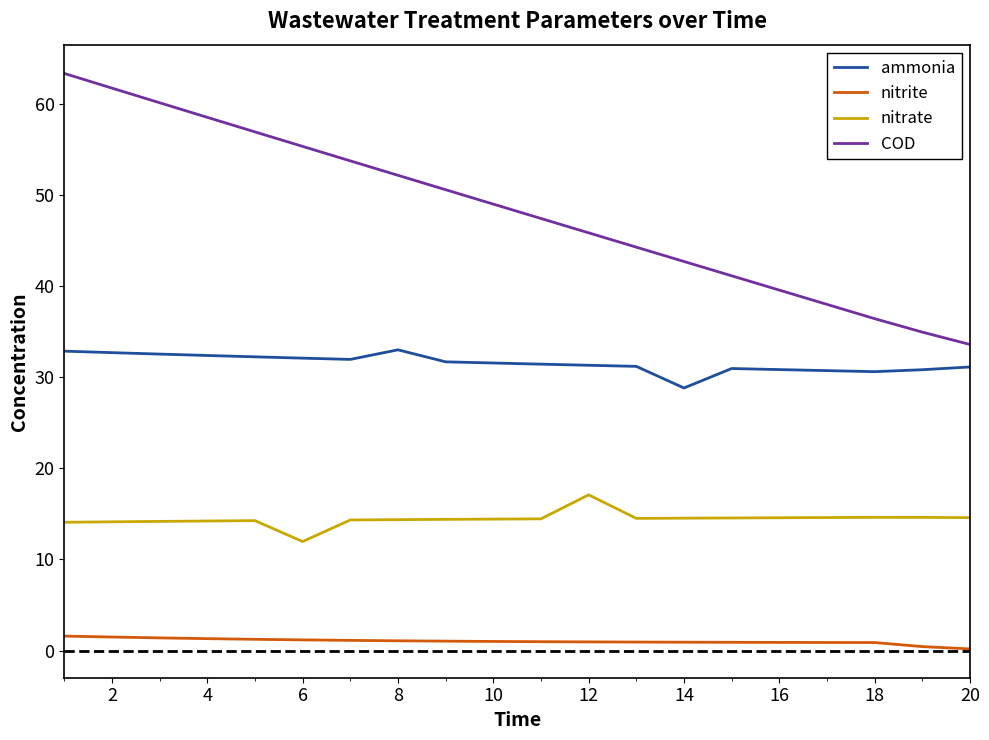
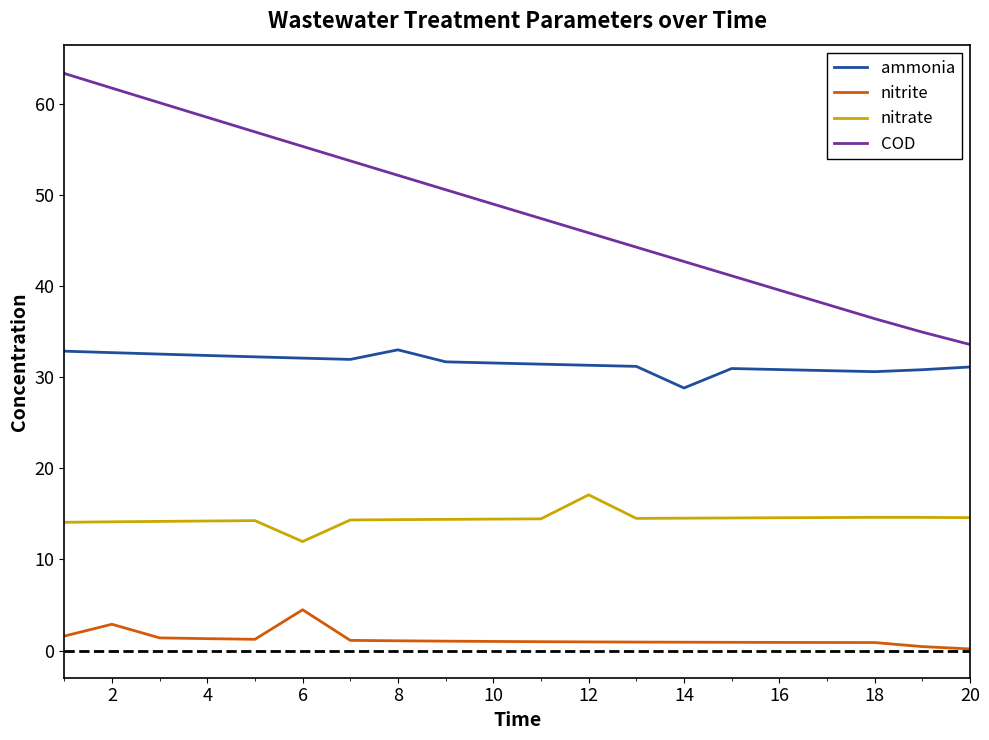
nitrite, 2: 1 -> 3
nitrite, 6: 1 -> 4
